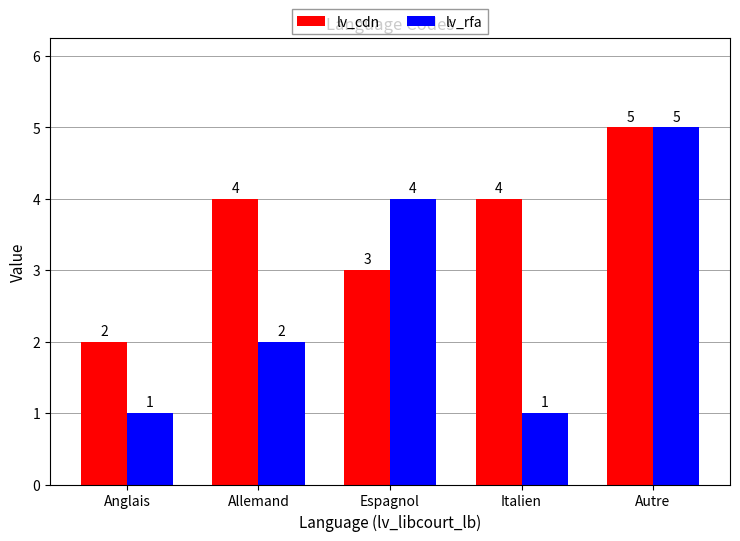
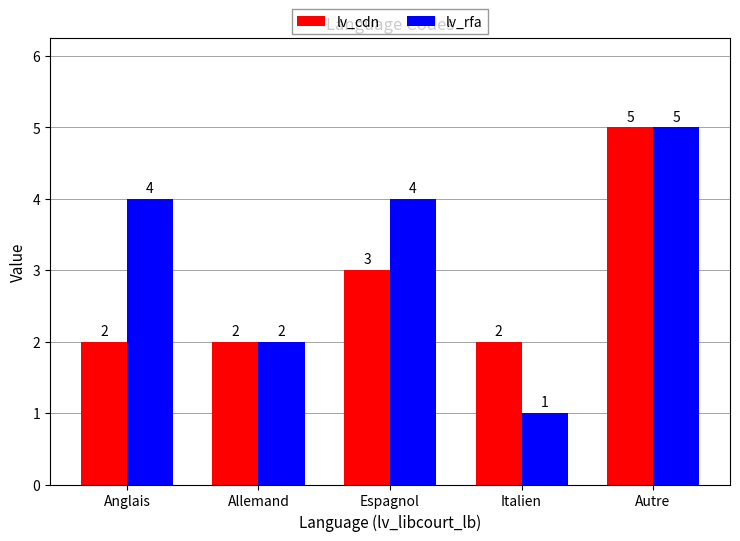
lv_rfa, Anglais: 1 -> 4
lv_cdn, Allemand: 4 -> 2
lv_cdn, Italien: 4 -> 2
